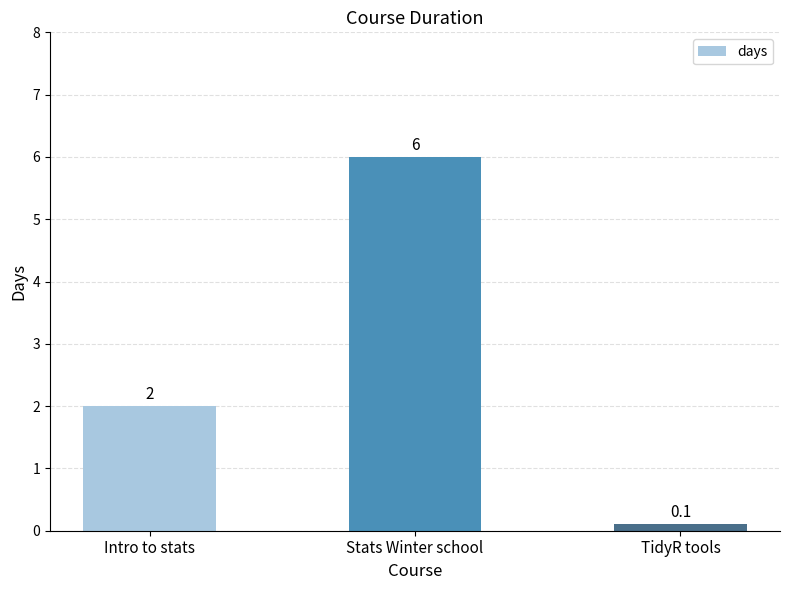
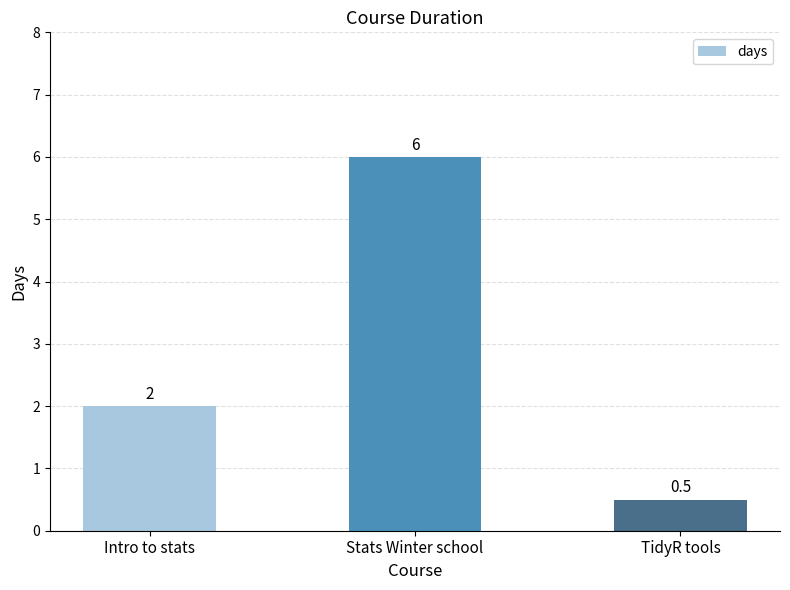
TidyR tools: 0.1 -> 0.5
